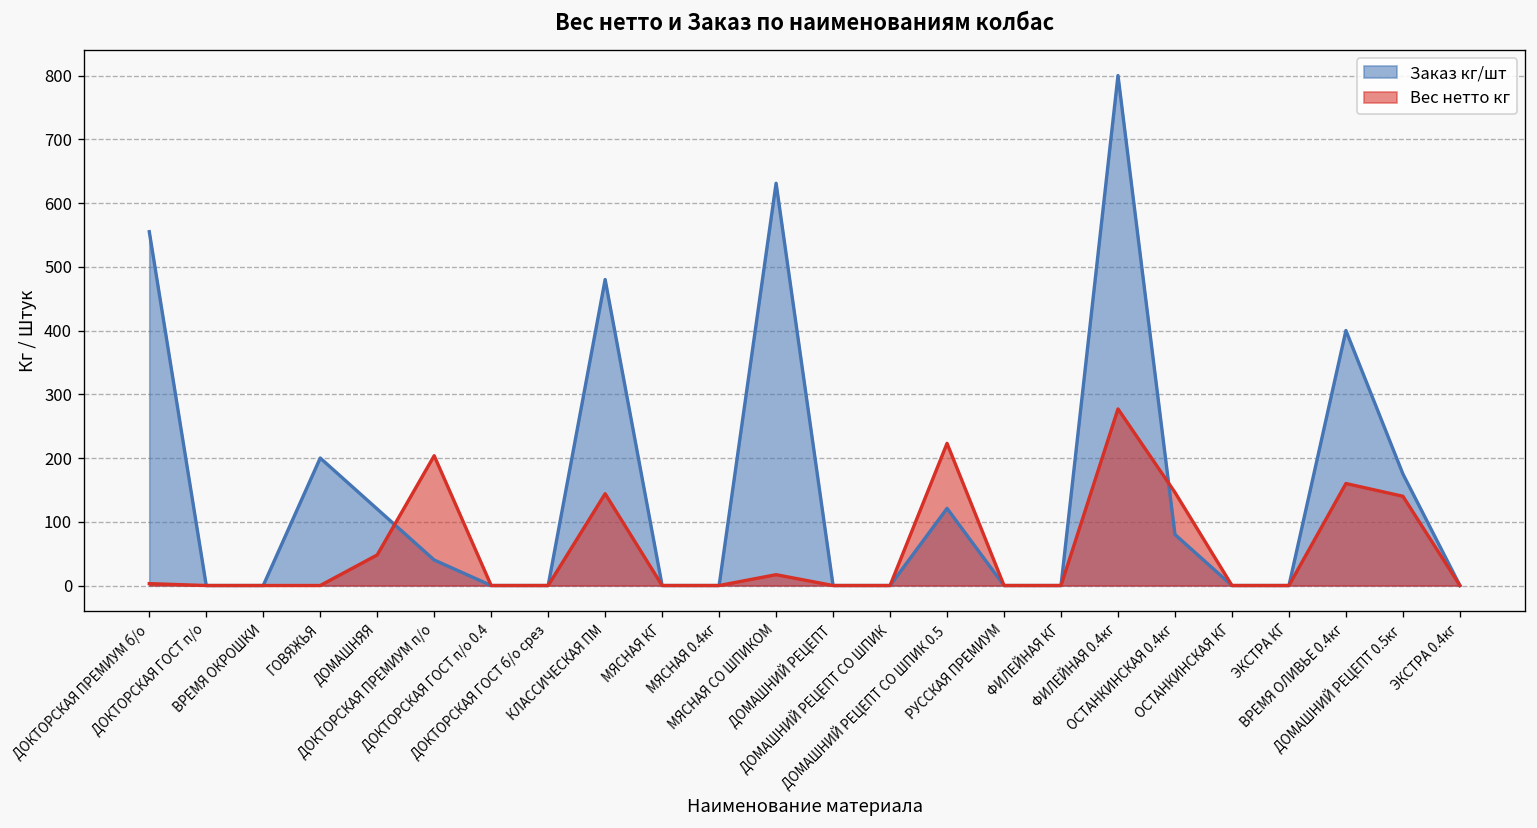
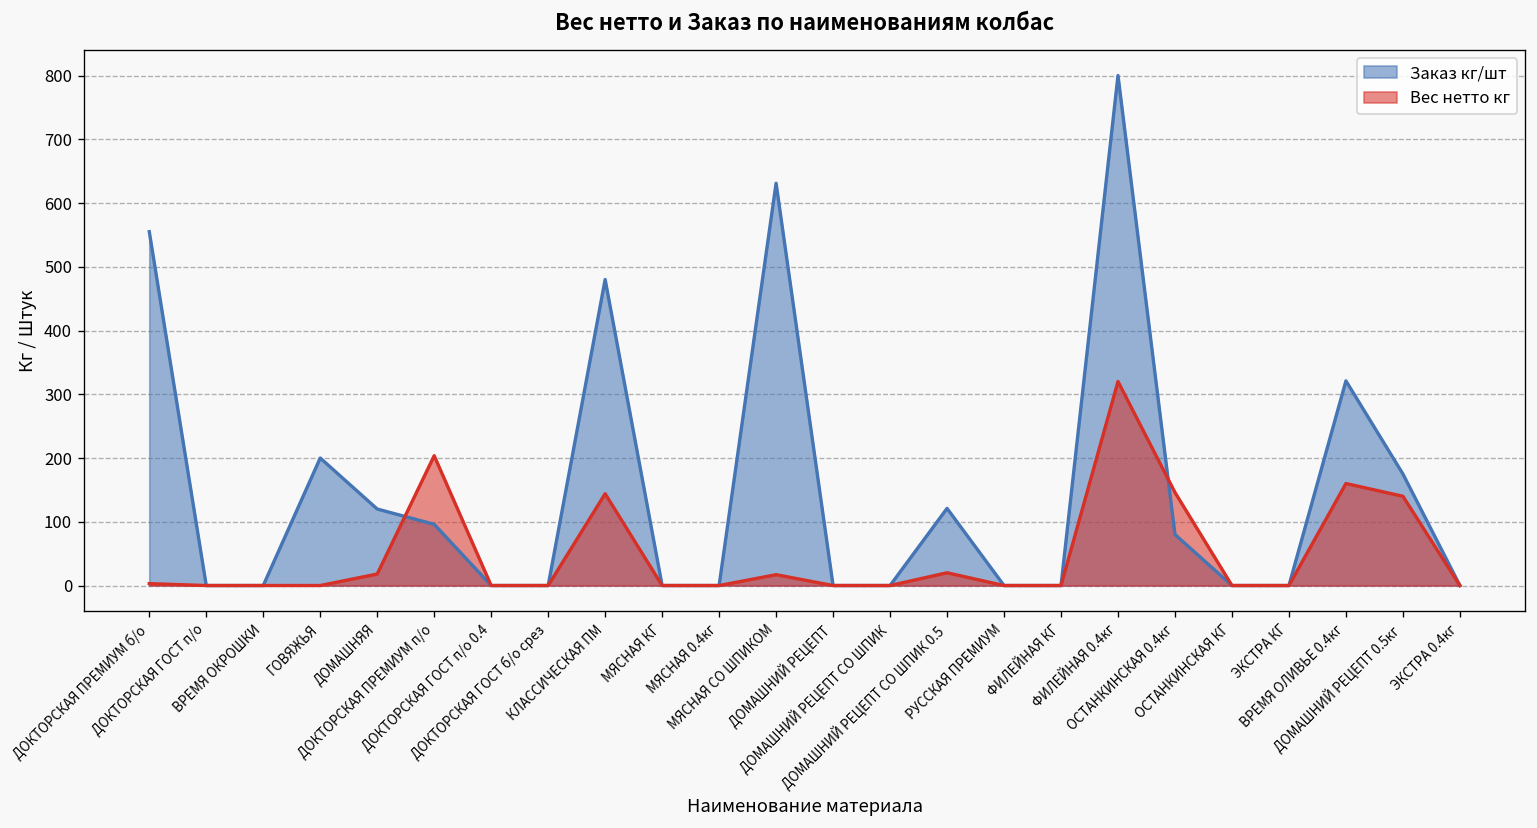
Вес нетто кг, ДОМАШНЯЯ: 50 -> 20
Заказ кг/шт, ДОКТОРСКАЯ ПРЕМИУМ п/о: 40 -> 100
Вес нетто кг, ДОМАШНИЙ РЕЦЕПТ СО ШПИК 0.5: 220 -> 20
Вес нетто кг, ФИЛЕЙНАЯ 0.4кг: 280 -> 320
Заказ кг/шт, ВРЕМЯ ОЛИВЬЕ 0.4кг: 400 -> 320
